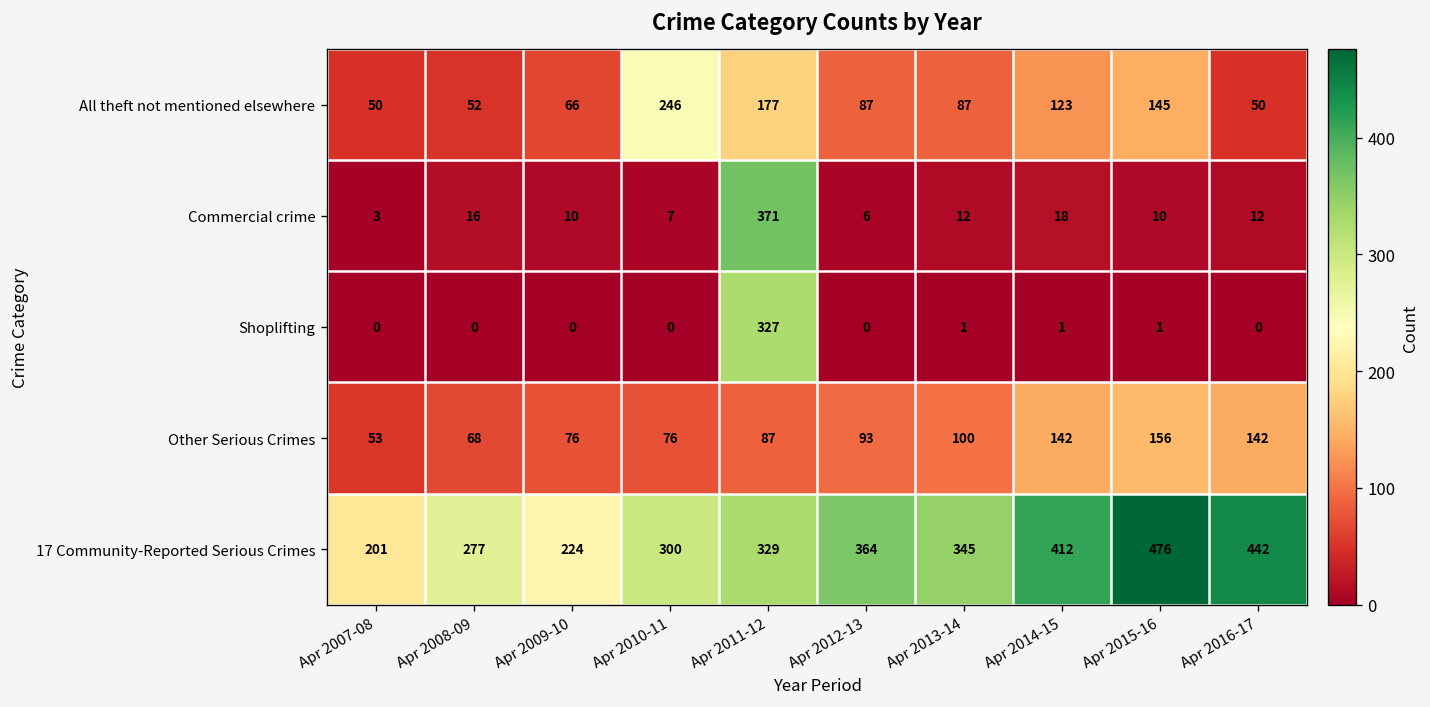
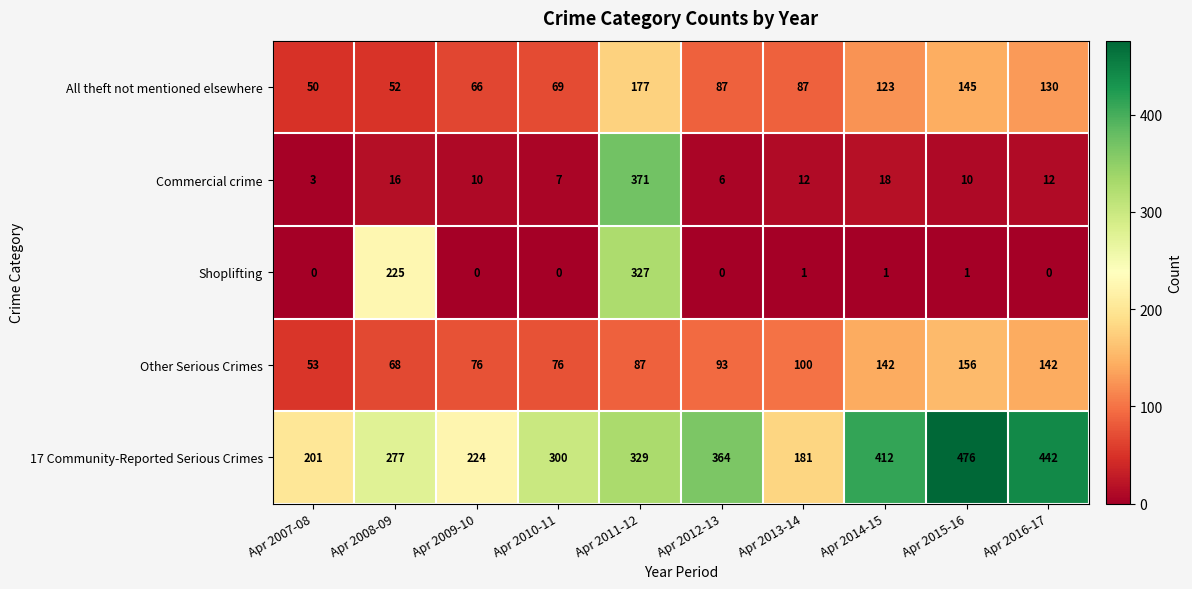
All theft not mentioned elsewhere, Apr 2010-11: 246 -> 69
All theft not mentioned elsewhere, Apr 2016-17: 50 -> 130
Shoplifting, Apr 2008-09: 0 -> 225
17 Community-Reported Serious Crimes, Apr 2013-14: 345 -> 181
